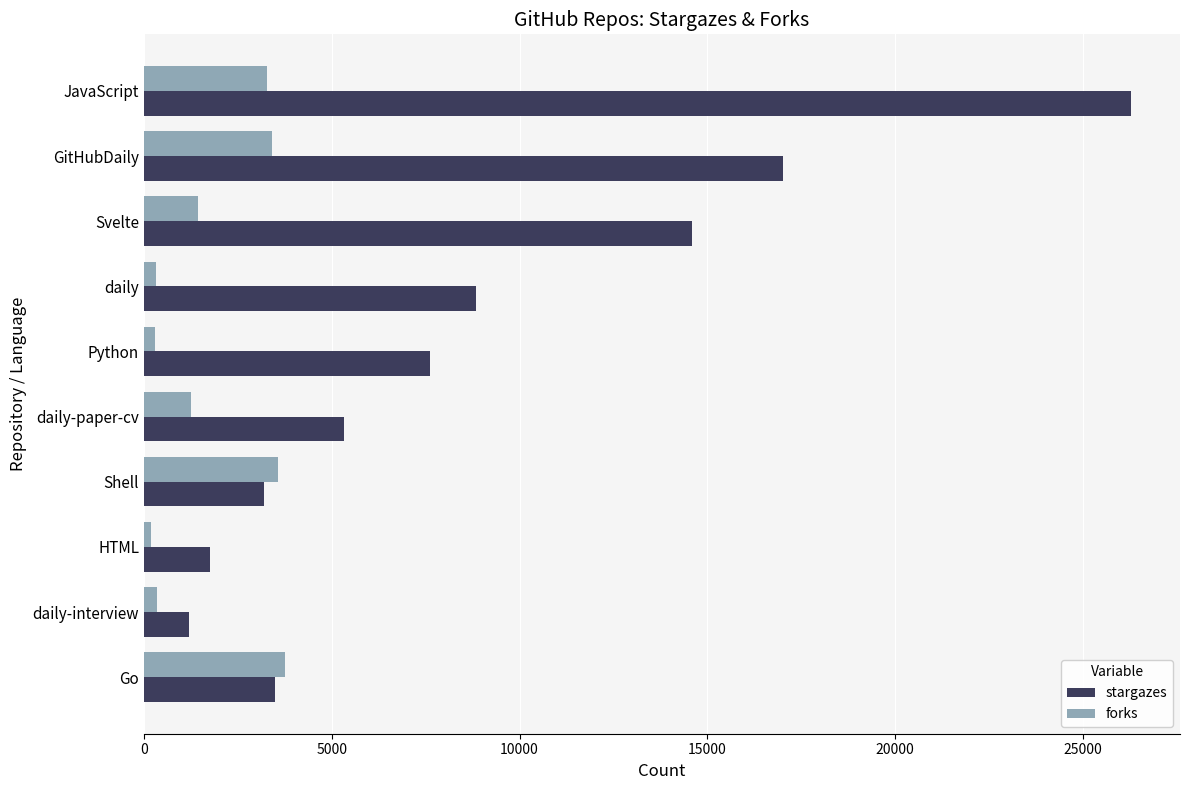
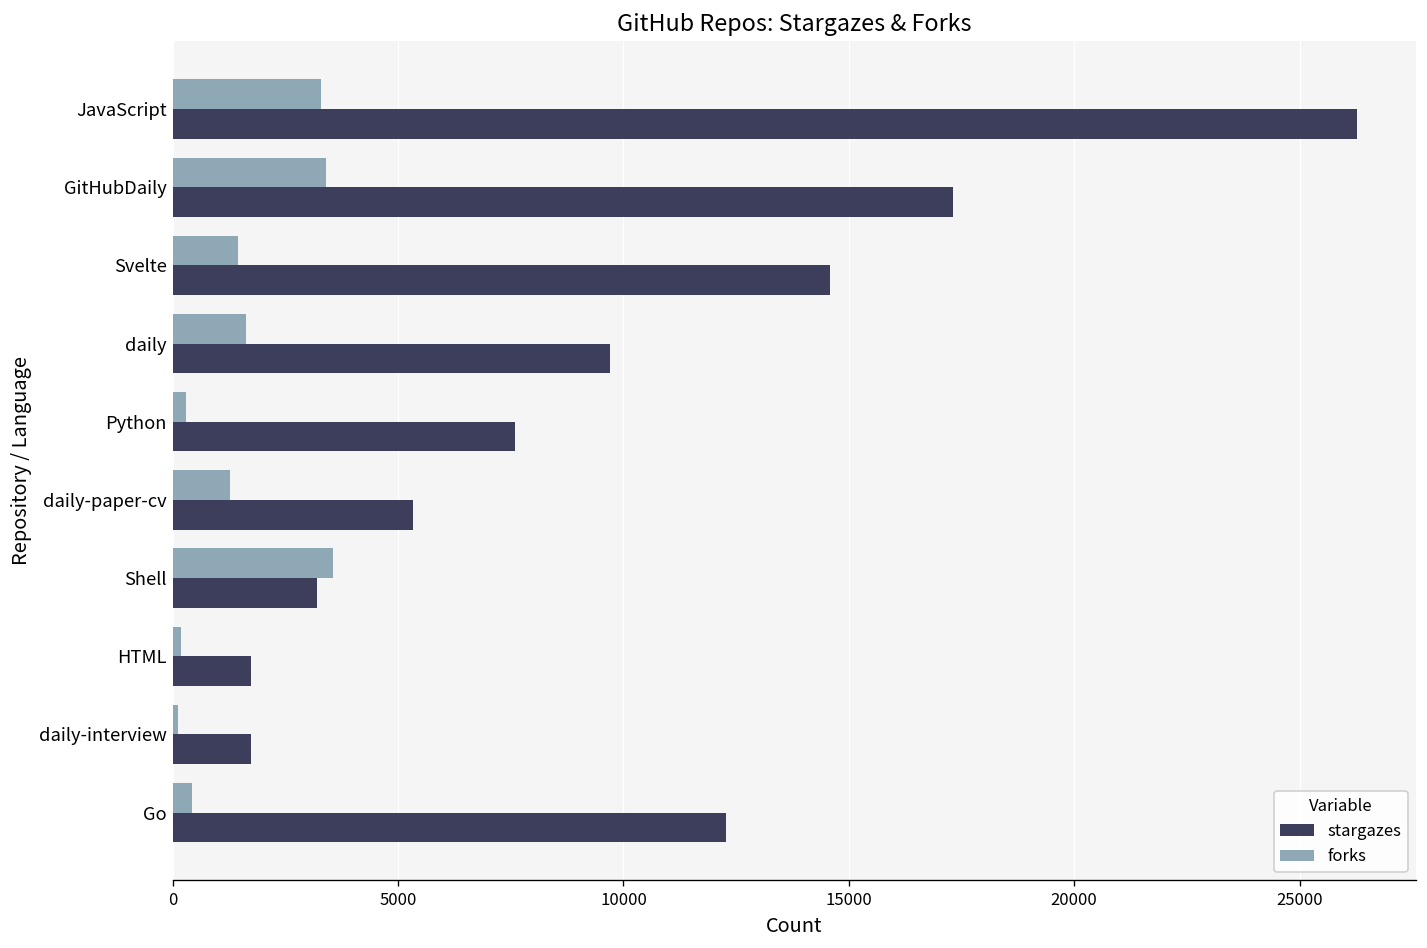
stargazes, GitHubDaily: 17000 -> 17300
forks, daily: 300 -> 1600
stargazes, daily: 8900 -> 9700
forks, daily-interview: 400 -> 100
stargazes, daily-interview: 1200 -> 1700
forks, Go: 3800 -> 400
stargazes, Go: 3500 -> 12300
